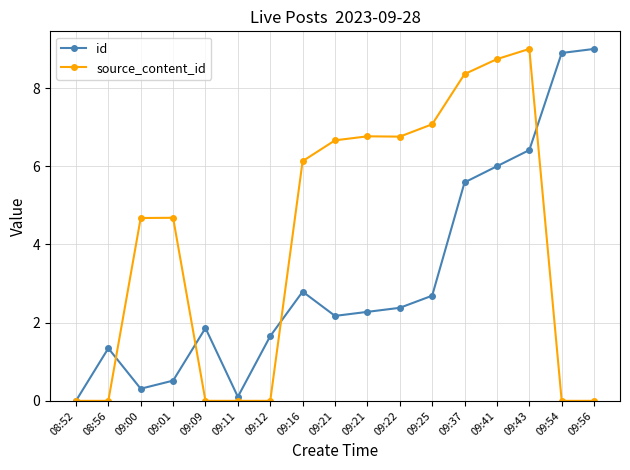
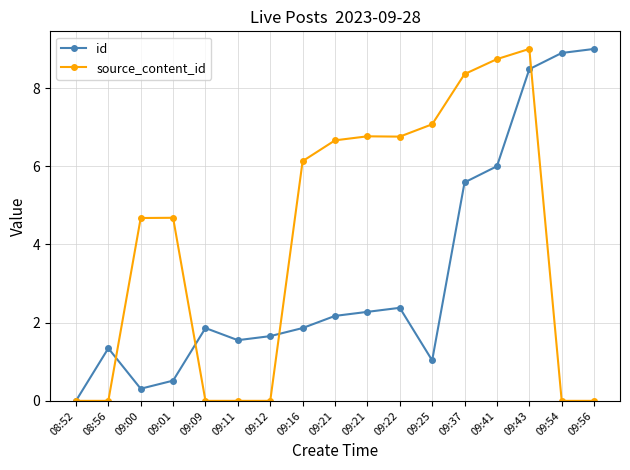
id, 09:11: 0.1 -> 1.6
id, 09:16: 2.8 -> 1.9
id, 09:25: 2.7 -> 1.0
id, 09:43: 6.4 -> 8.5
